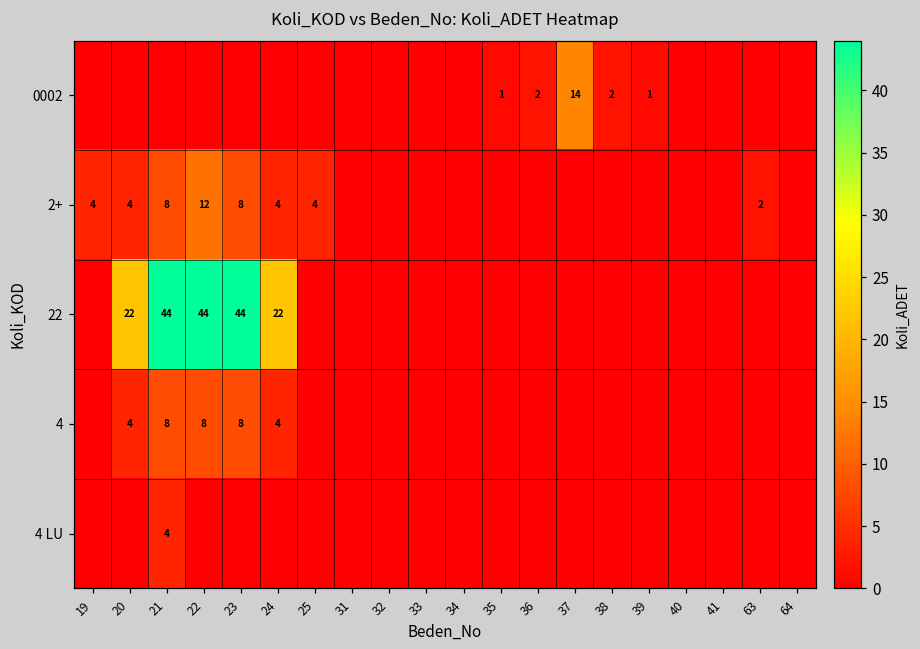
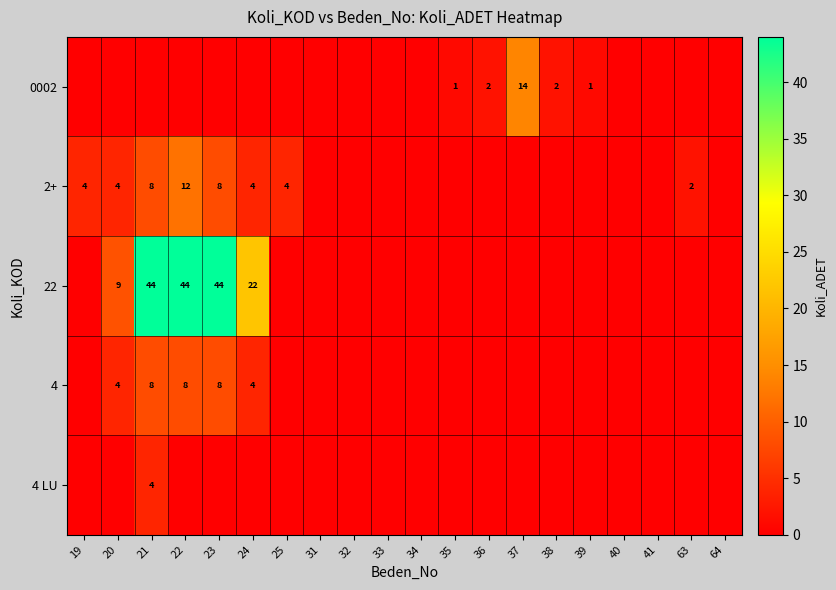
22, 20: 22 -> 9
